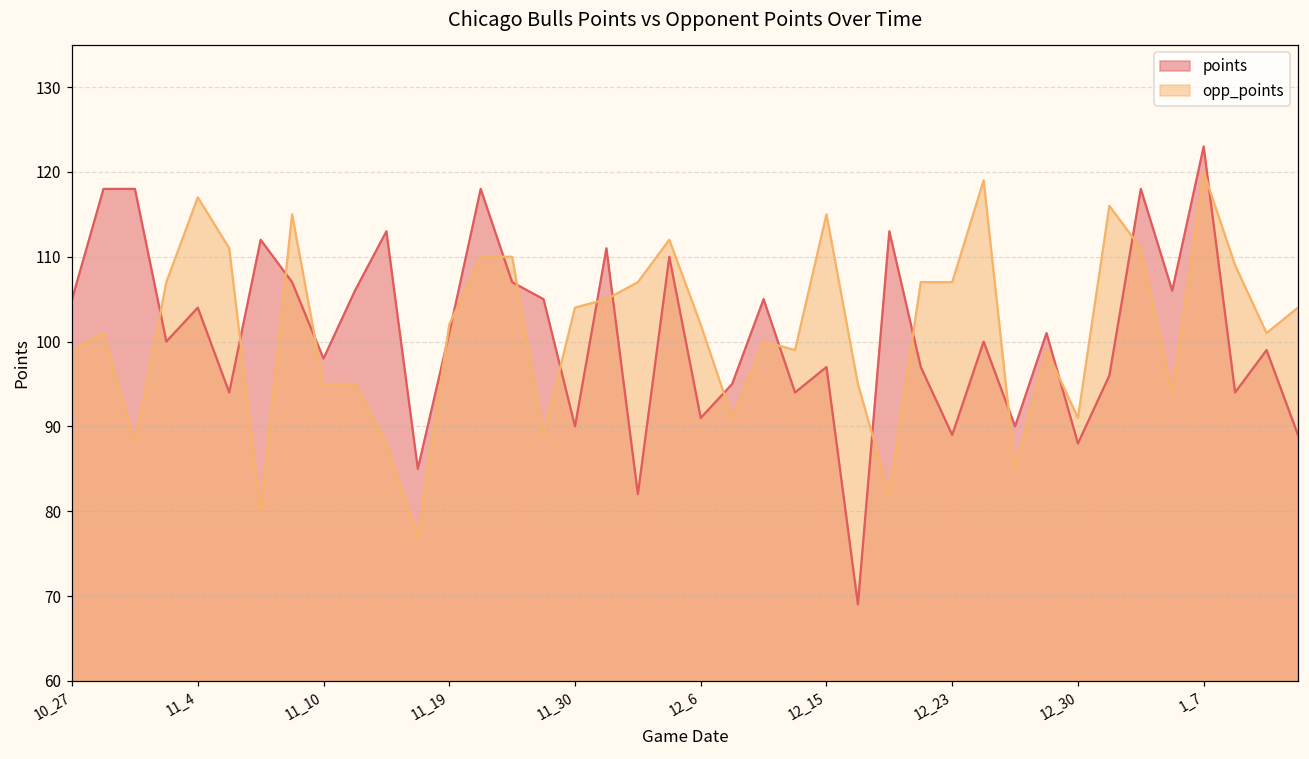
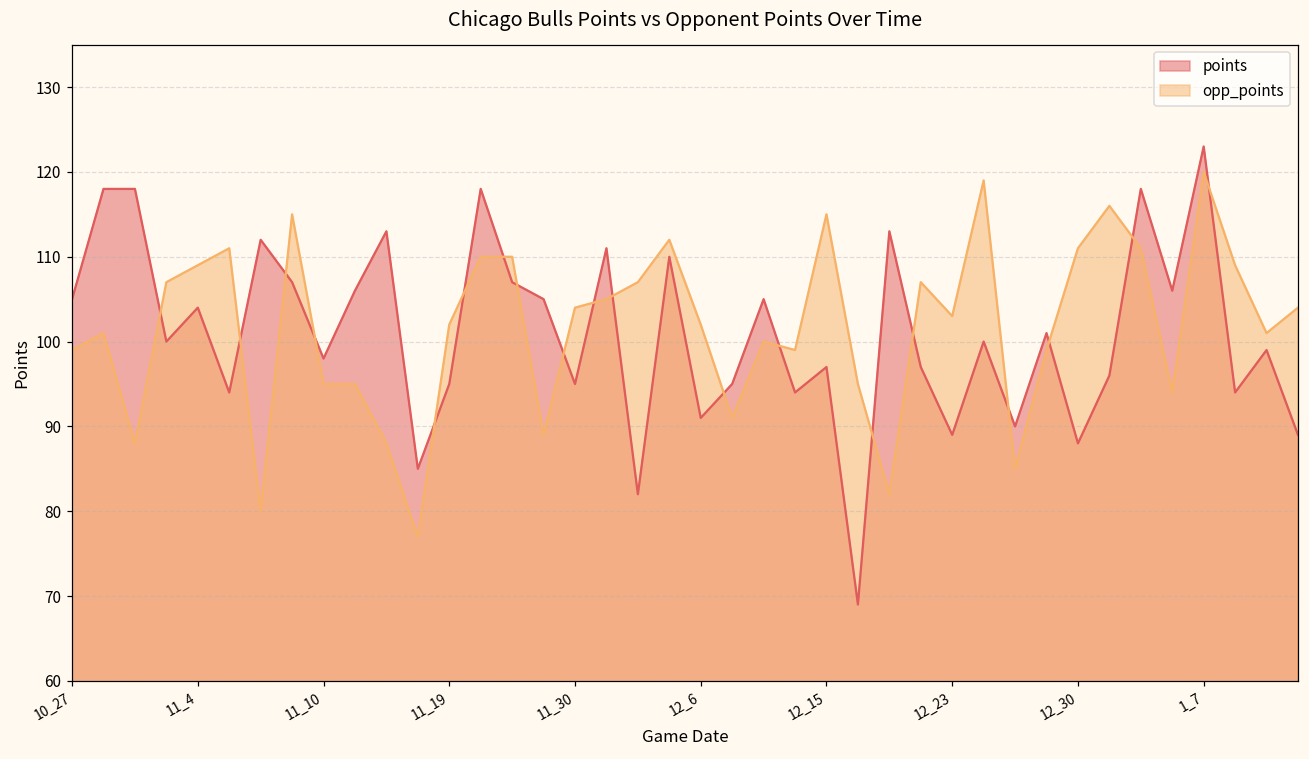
opp_points, 11_4: 117 -> 109
points, 11_19: 101 -> 95
points, 11_30: 90 -> 95
opp_points, 12_23: 107 -> 103
opp_points, 12_30: 91 -> 111
